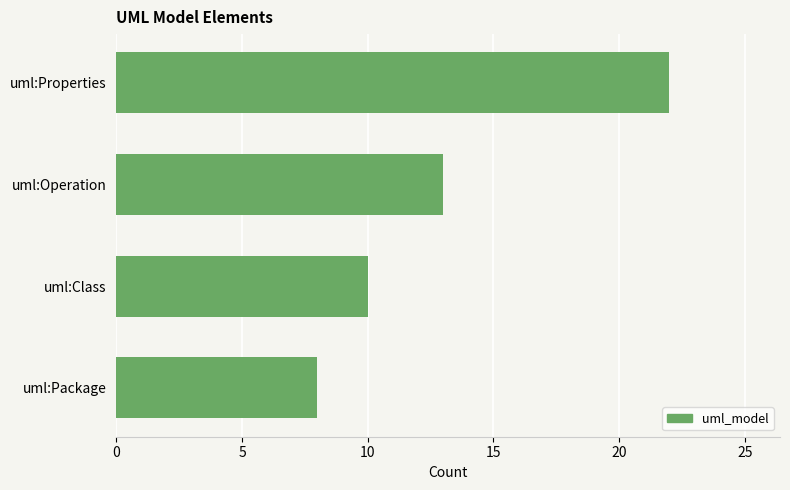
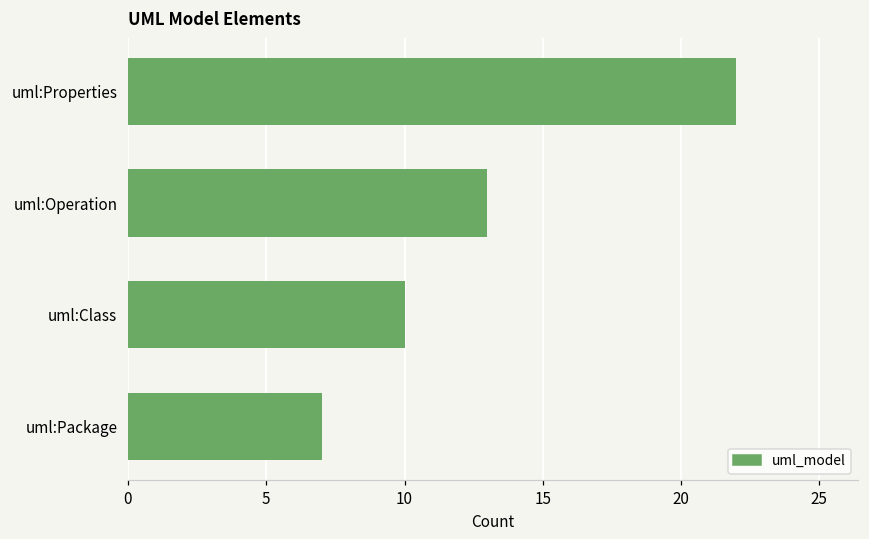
uml:Package: 8 -> 7
